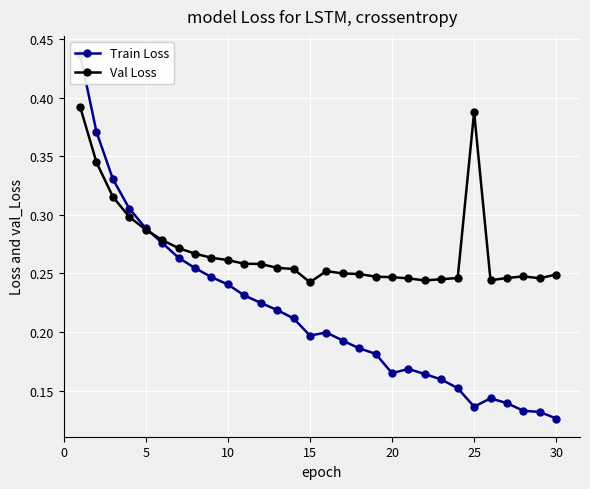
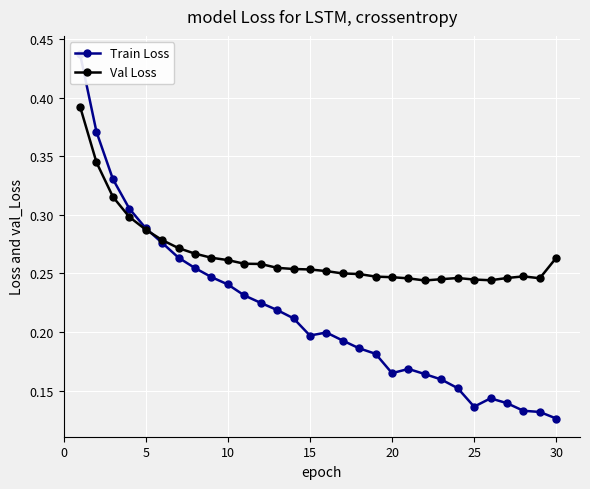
Val Loss, 15: 0.243 -> 0.253
Val Loss, 25: 0.388 -> 0.245
Val Loss, 30: 0.249 -> 0.263
